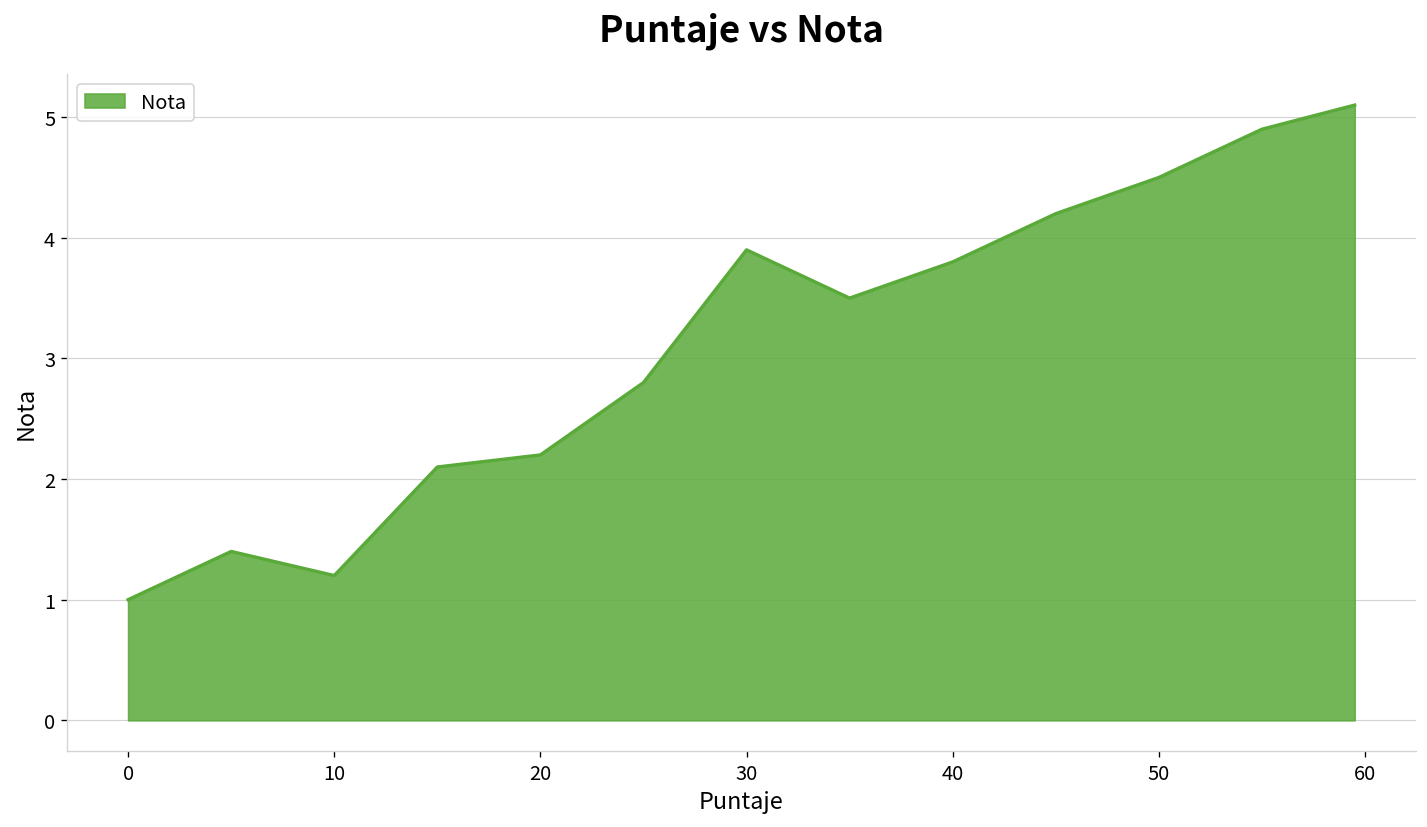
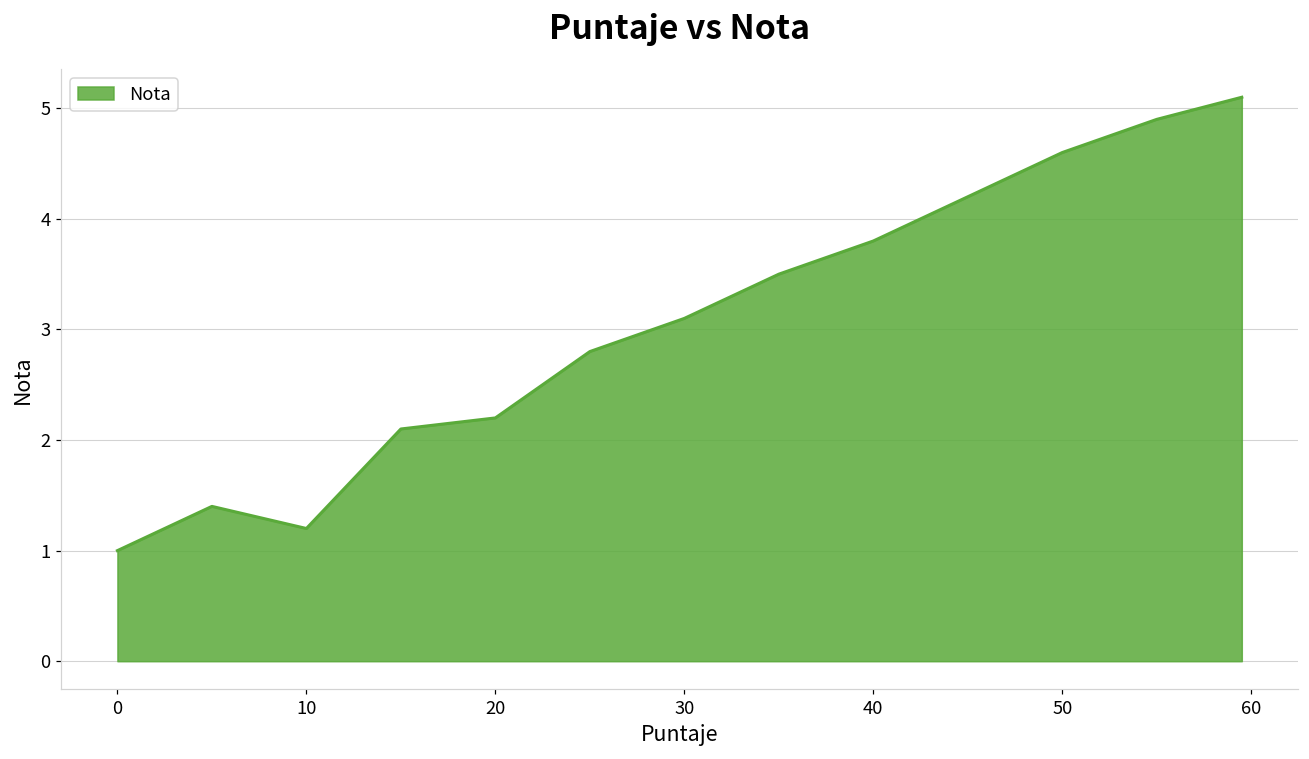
30: 3.9 -> 3.1
50: 4.5 -> 4.6
